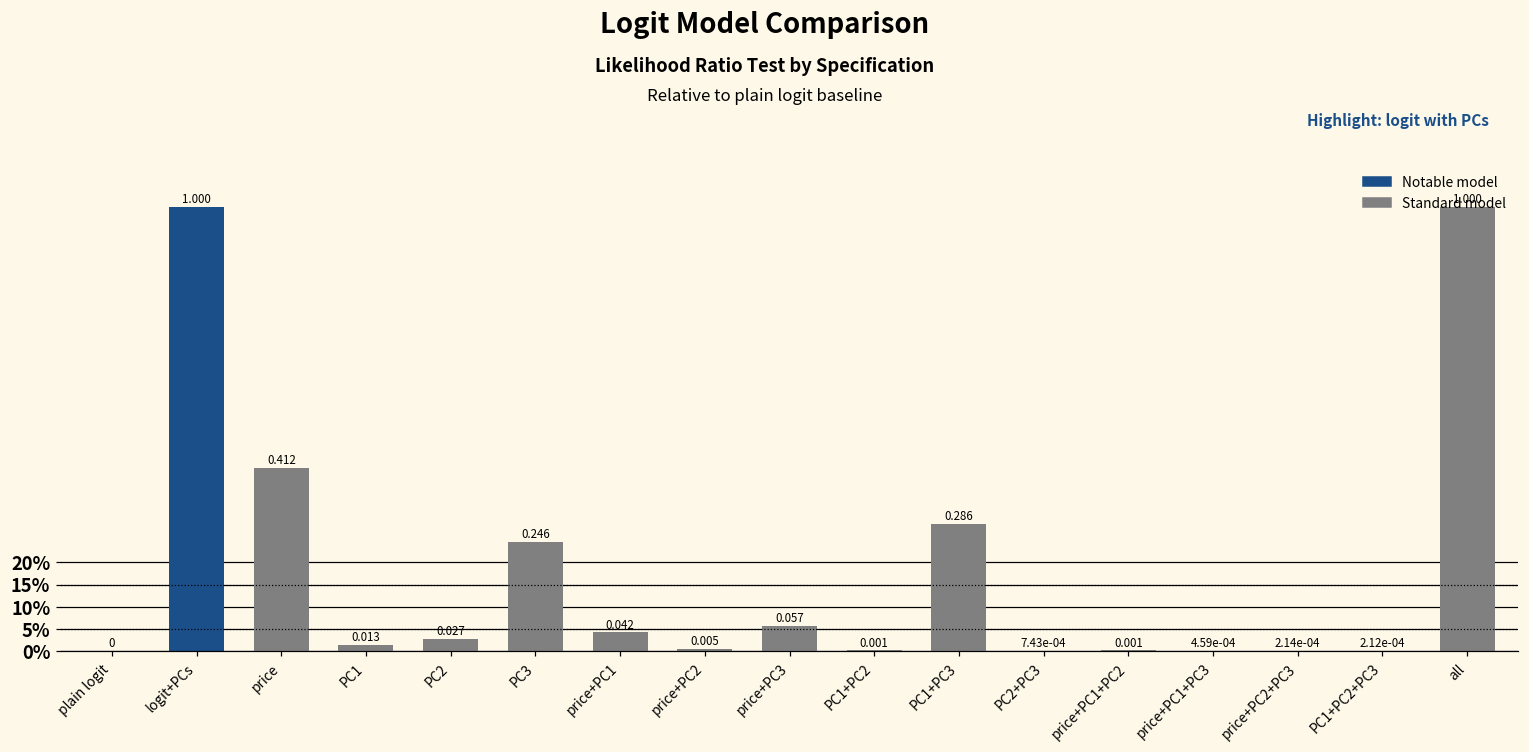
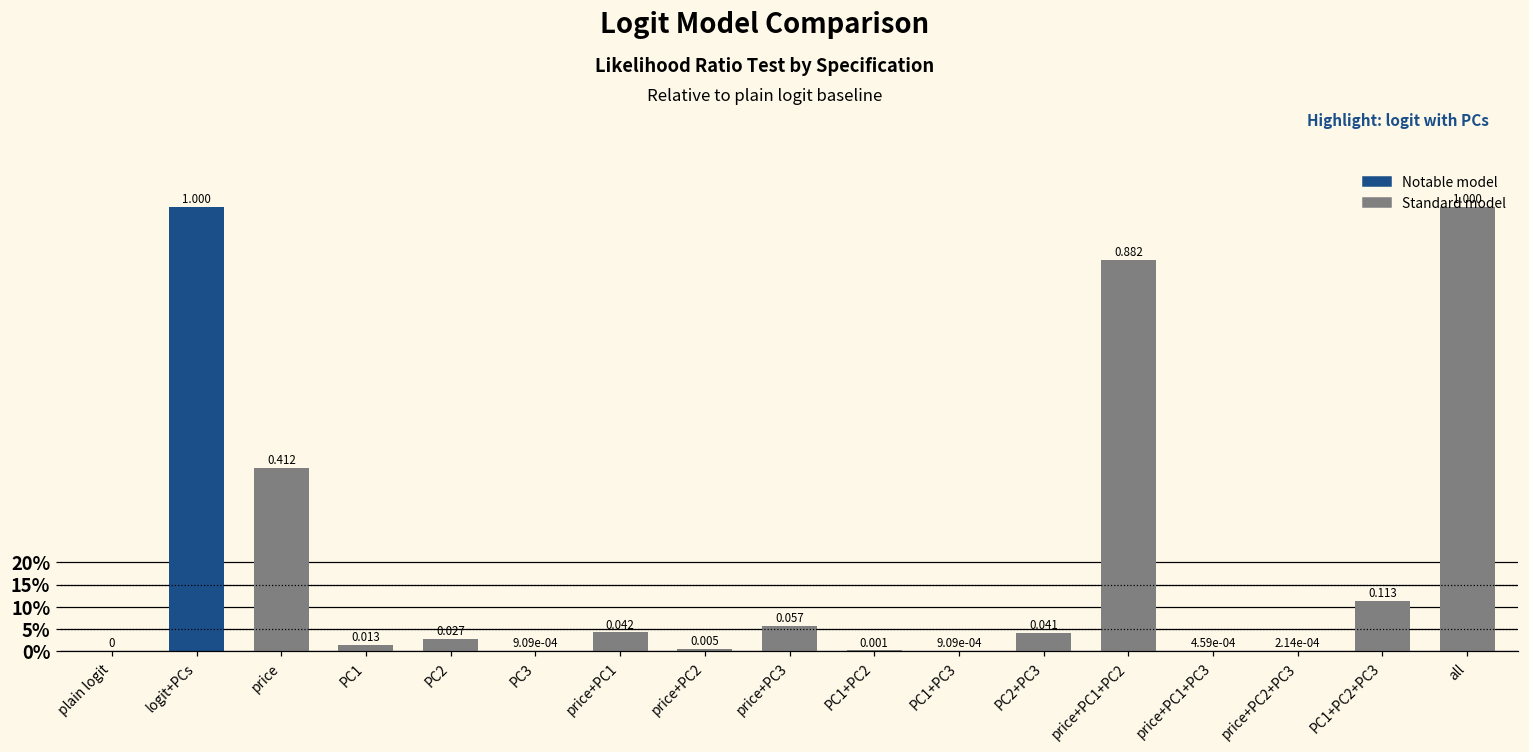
PC3: 0.246 -> 9.09e-04
PC1+PC3: 0.286 -> 9.09e-04
PC2+PC3: 7.43e-04 -> 0.041
price+PC1+PC2: 0.001 -> 0.882
PC1+PC2+PC3: 2.12e-04 -> 0.113
